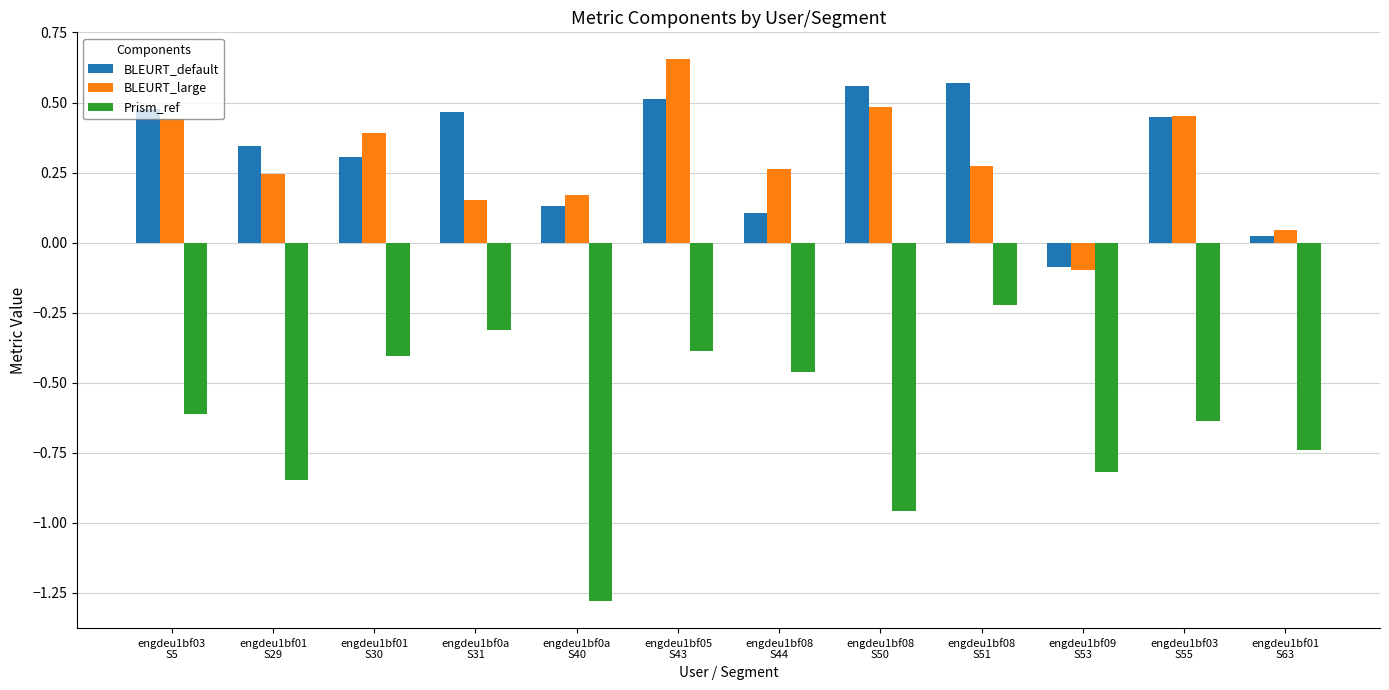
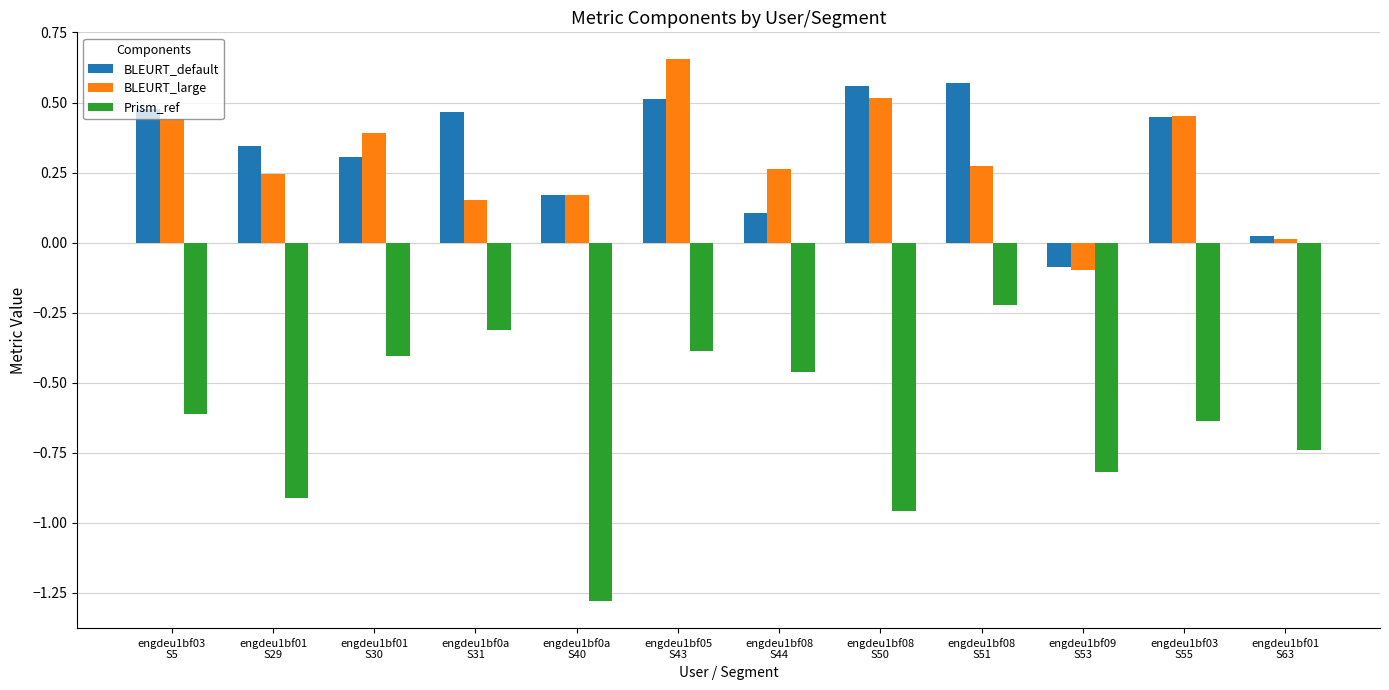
Prism_ref, engdeu1bf01 S29: -0.85 -> -0.91
BLEURT_default, engdeu1bf0a S40: 0.13 -> 0.17
BLEURT_large, engdeu1bf08 S50: 0.49 -> 0.52
BLEURT_large, engdeu1bf01 S63: 0.04 -> 0.01
